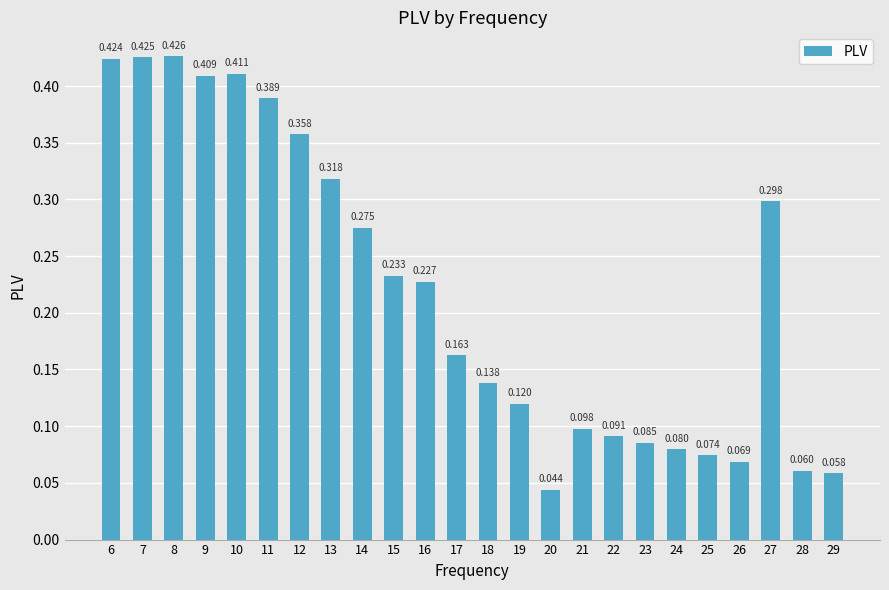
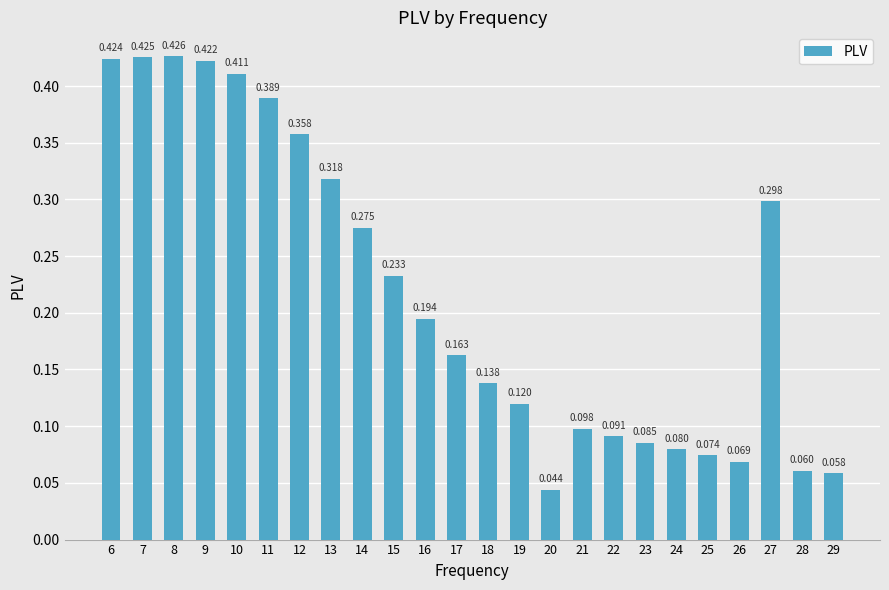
9: 0.409 -> 0.422
16: 0.227 -> 0.194
